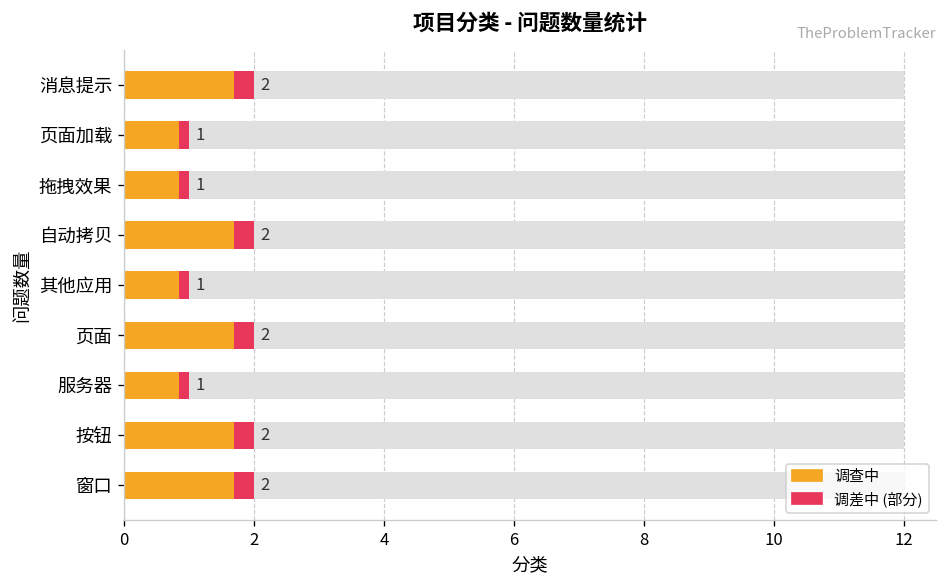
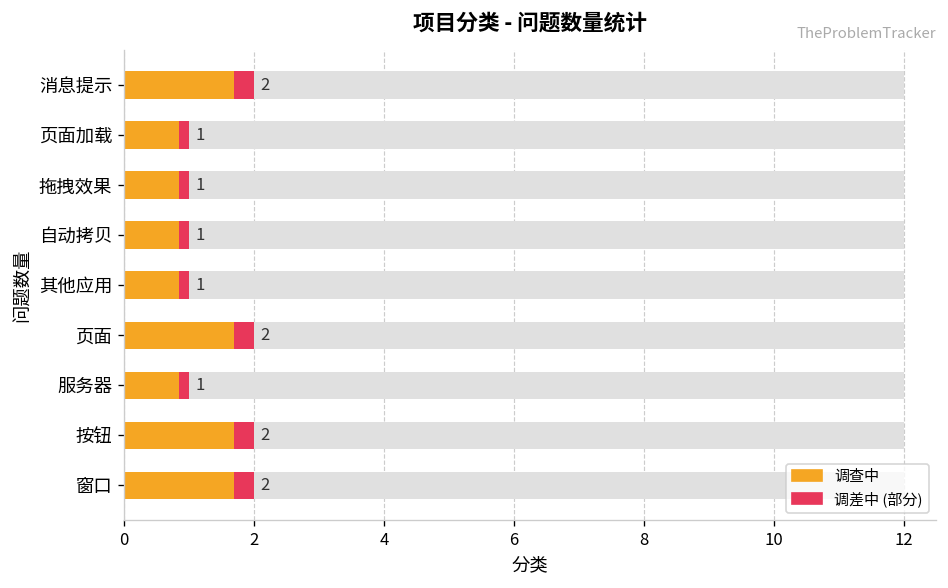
调查中, 自动拷贝: 2 -> 1
